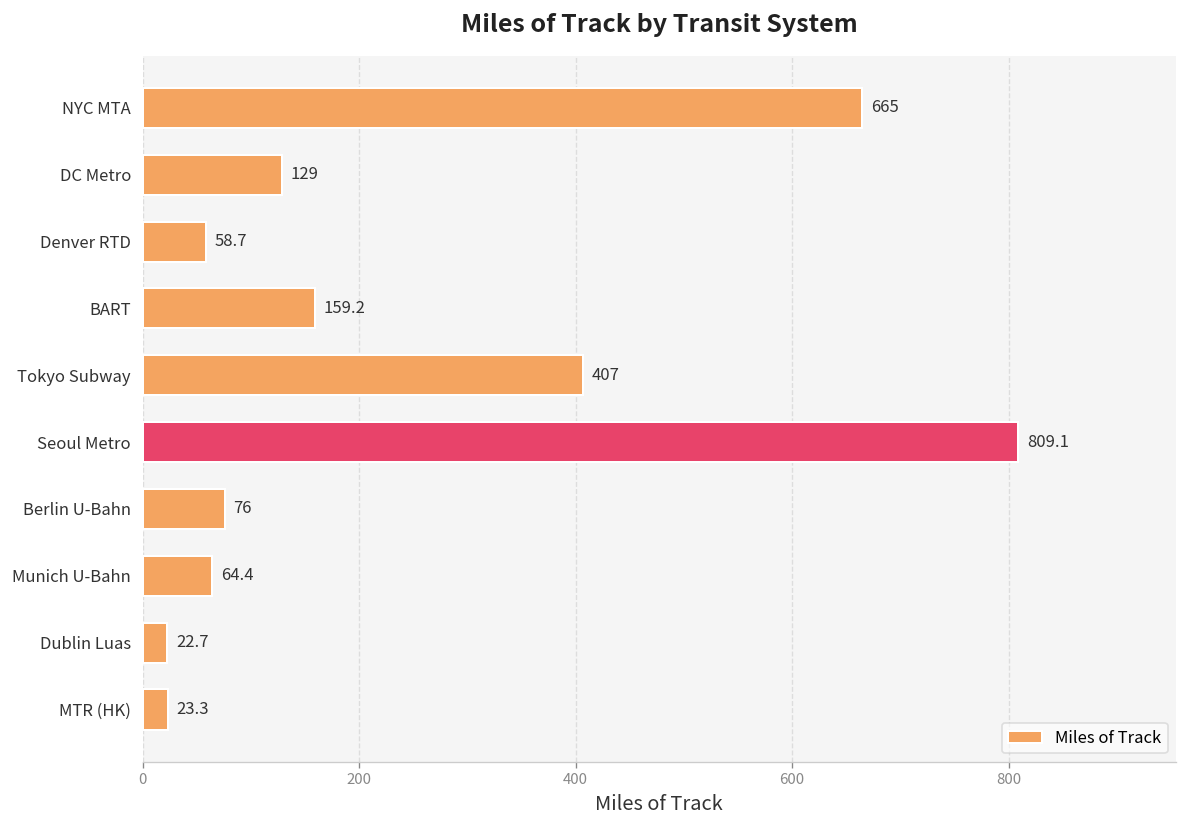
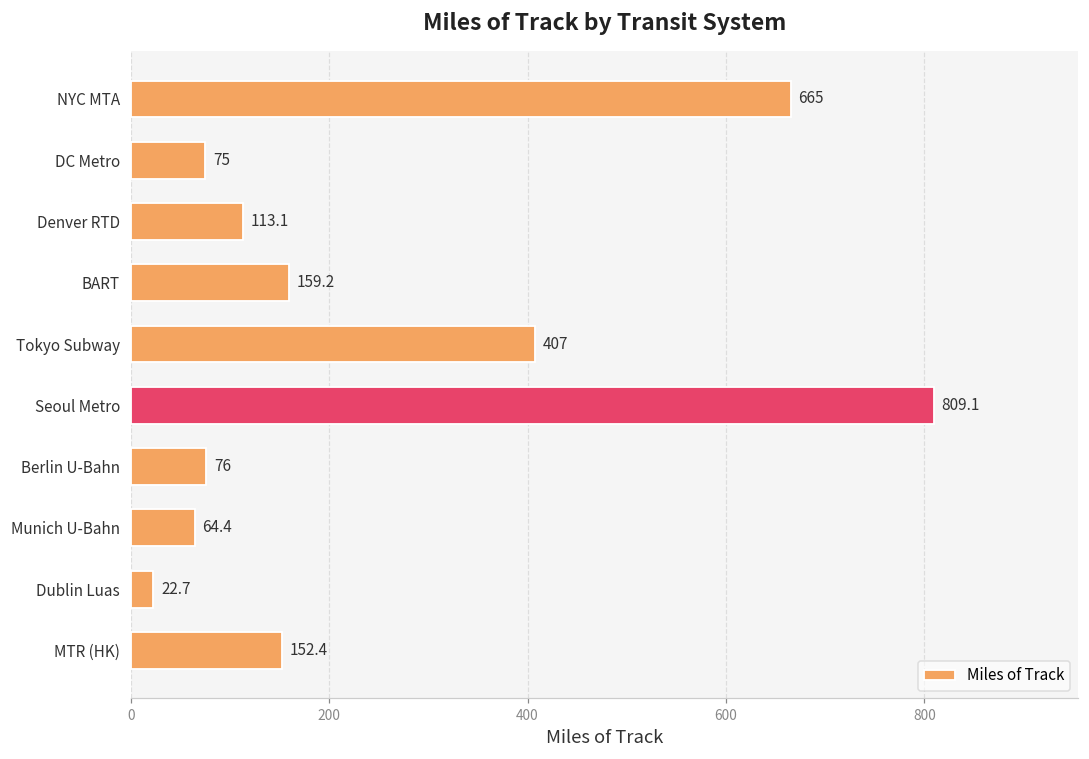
DC Metro: 129 -> 75
Denver RTD: 58.7 -> 113.1
MTR (HK): 23.3 -> 152.4
